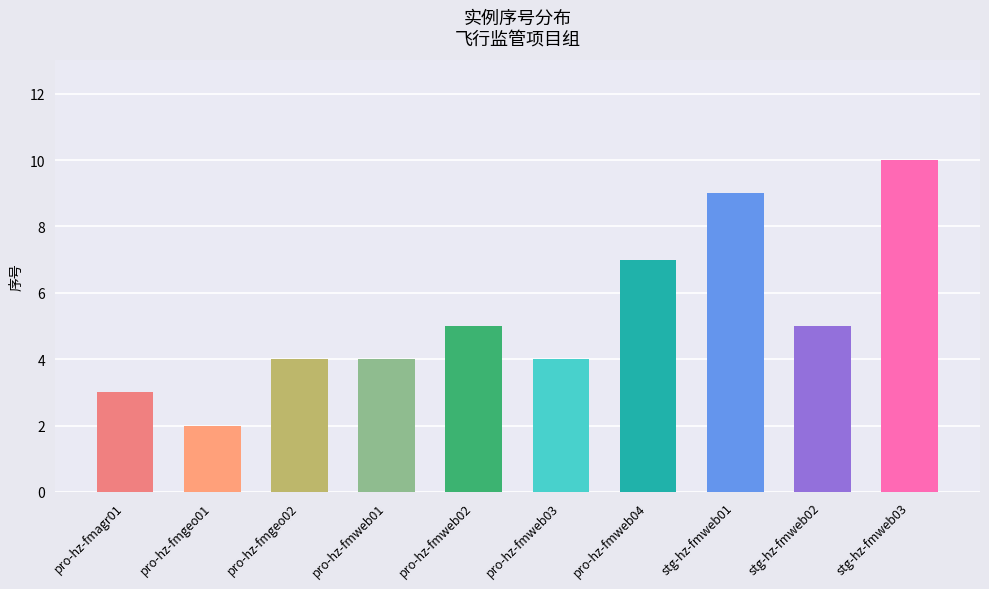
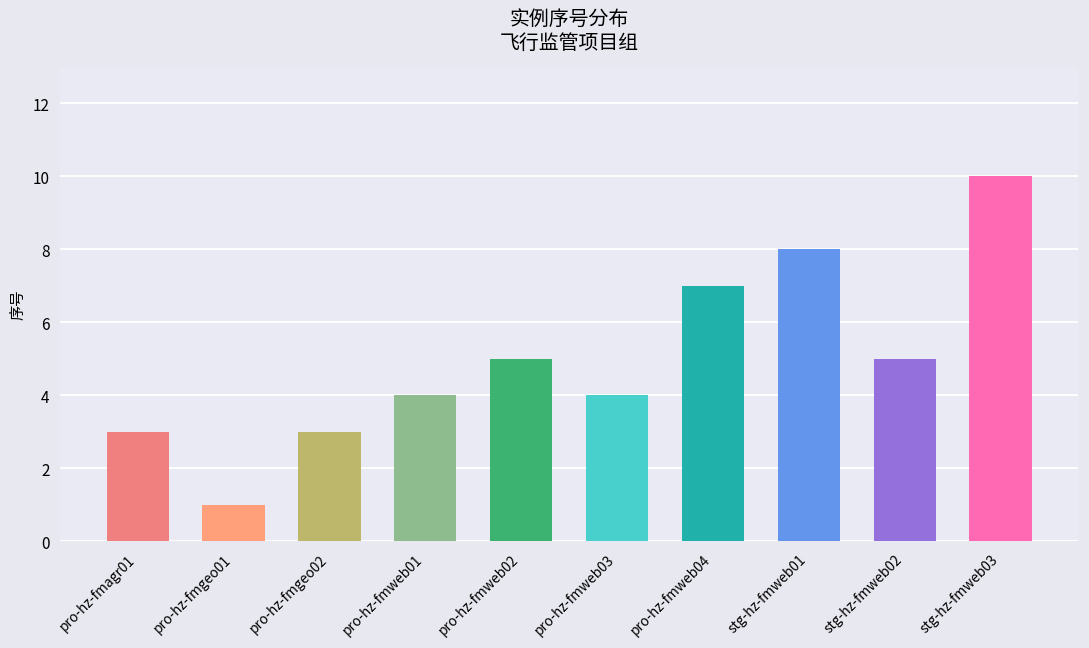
pro-hz-fmgeo01: 2 -> 1
pro-hz-fmgeo02: 4 -> 3
stg-hz-fmweb01: 9 -> 8
